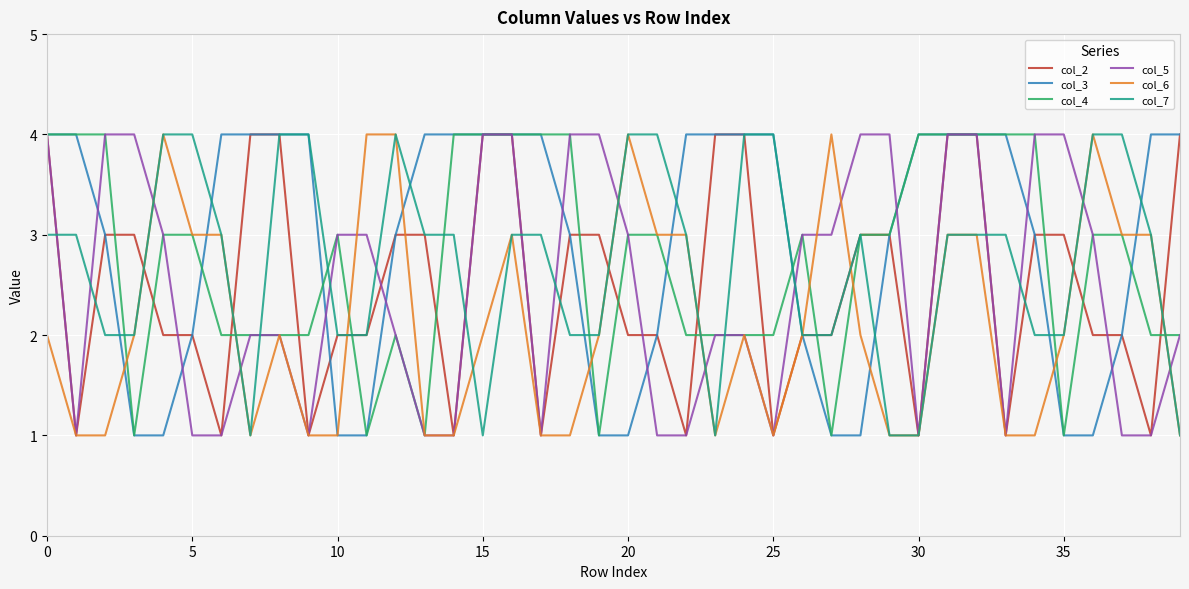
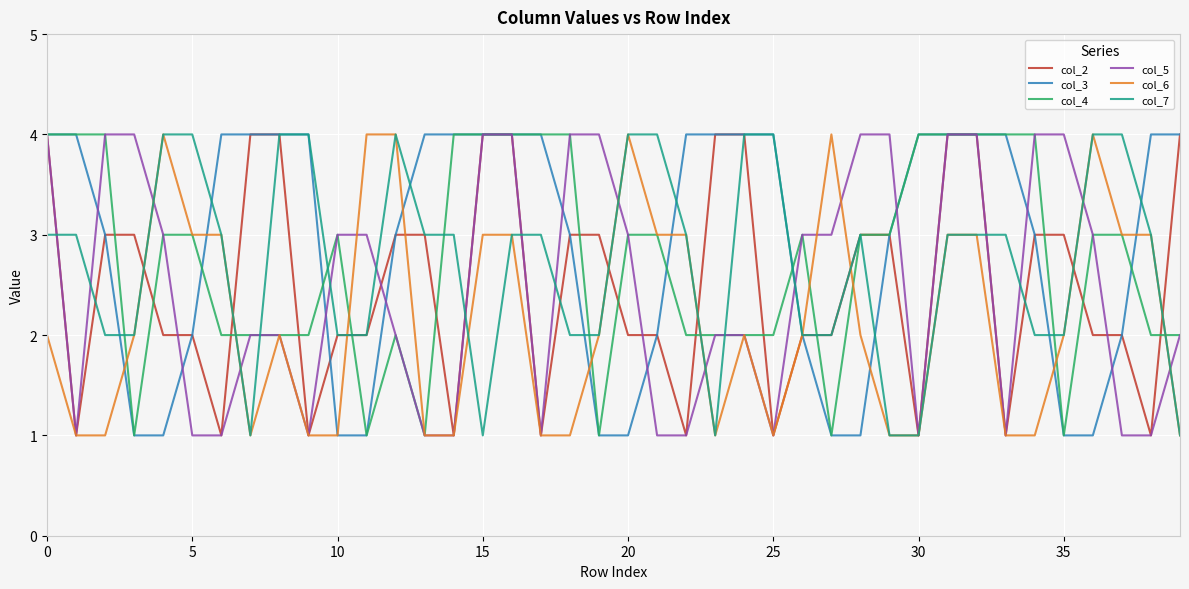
col_6, 15: 2 -> 3
